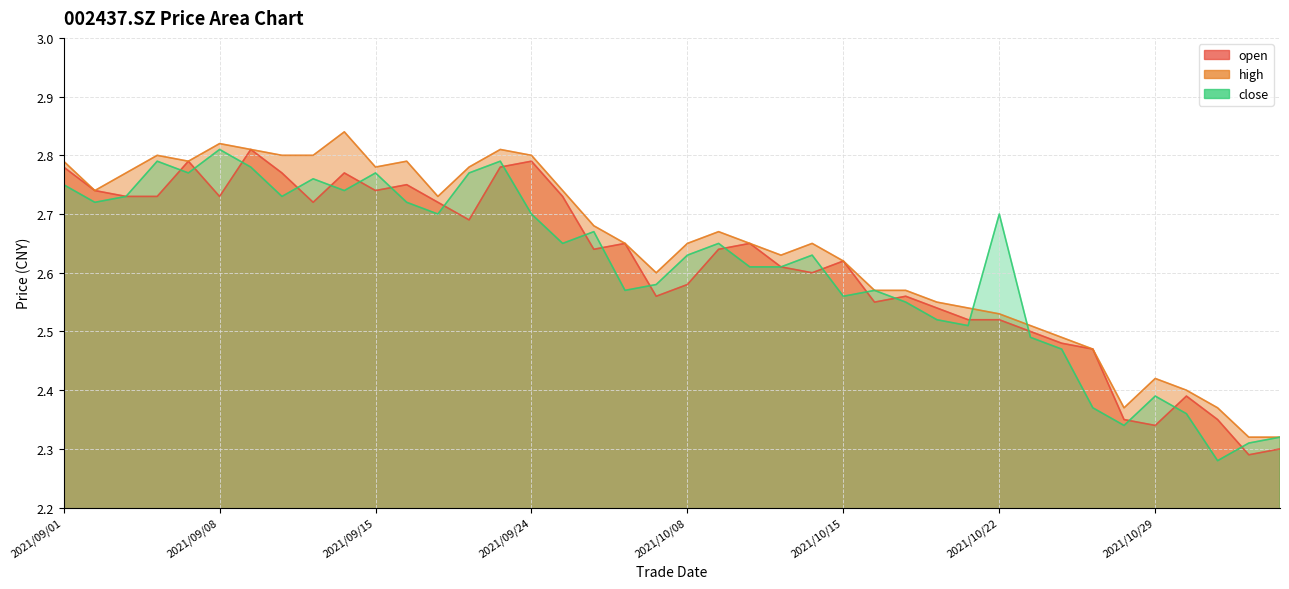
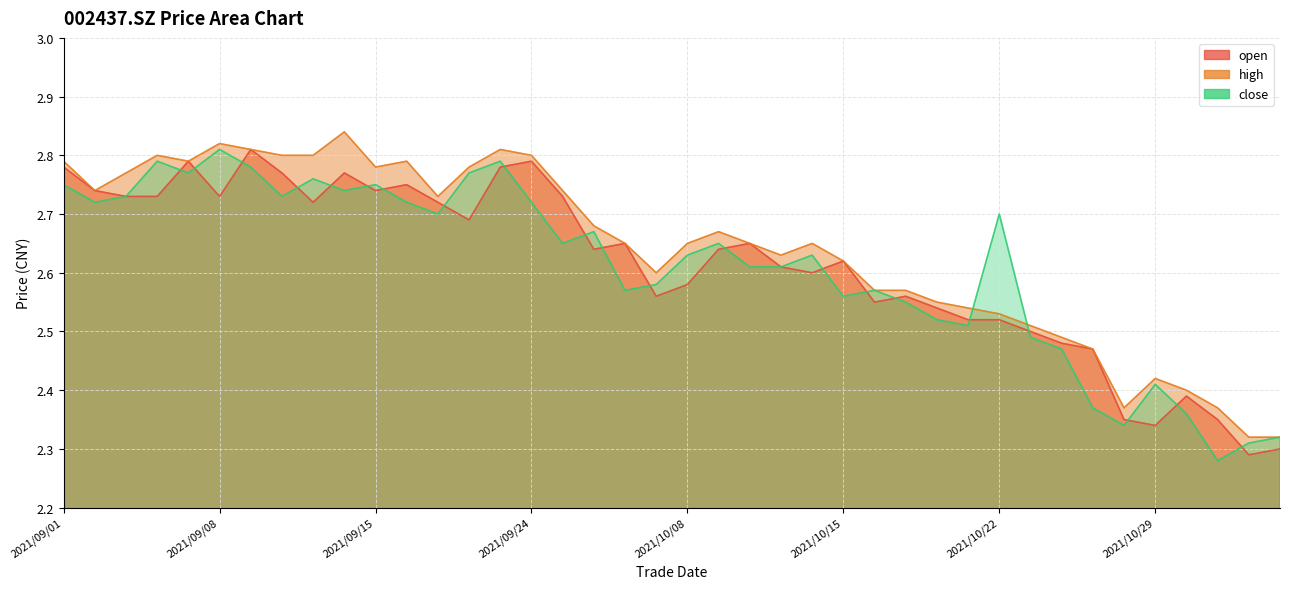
close, 2021/09/15: 2.77 -> 2.75
close, 2021/09/24: 2.70 -> 2.72
close, 2021/10/29: 2.39 -> 2.41
